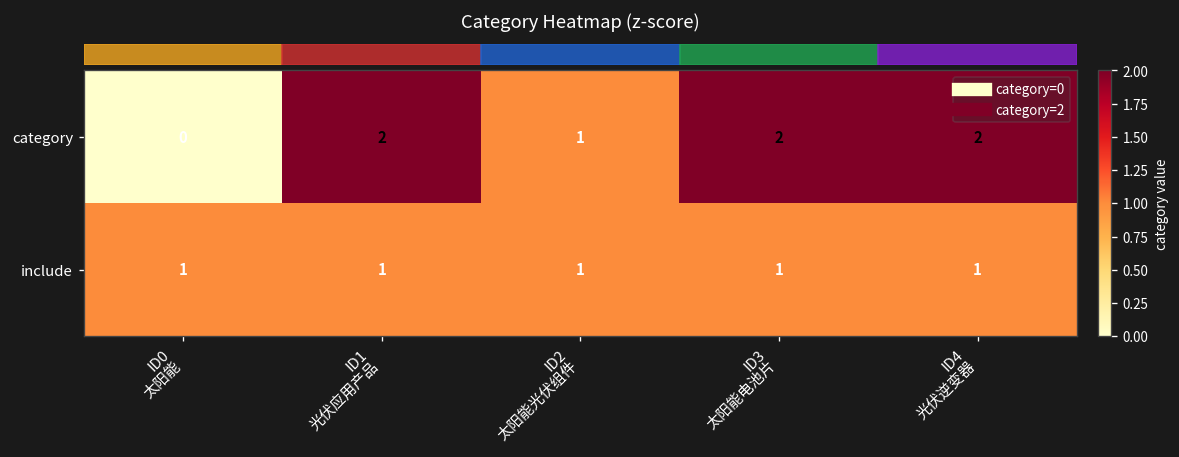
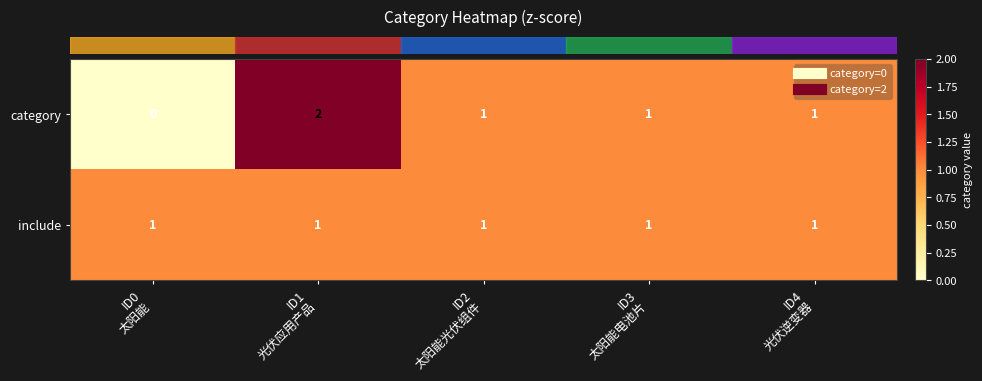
category, ID3 太阳能电池片: 2 -> 1
category, ID4 光伏逆变器: 2 -> 1
